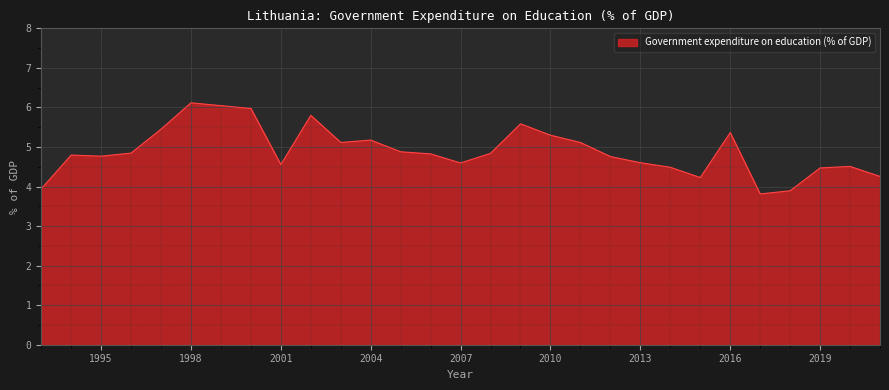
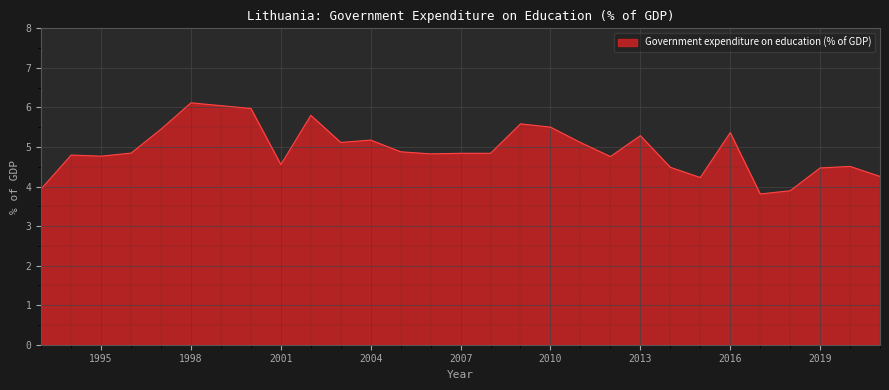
2007: 4.6 -> 4.8
2010: 5.3 -> 5.5
2013: 4.6 -> 5.3
